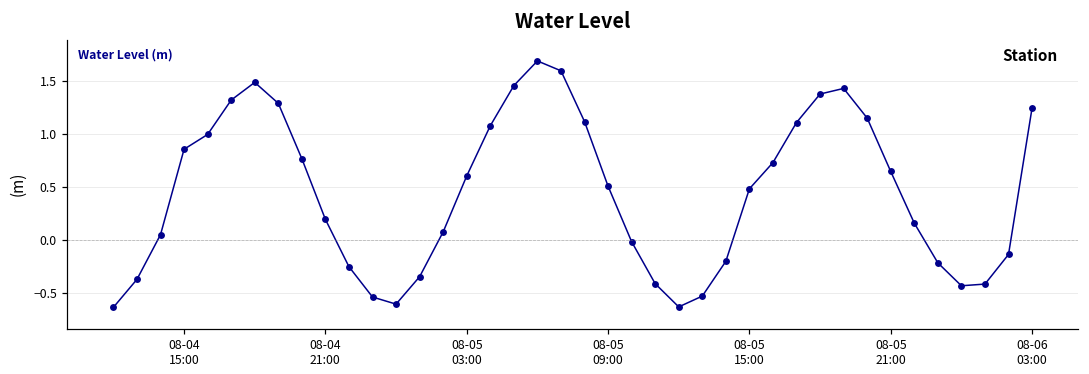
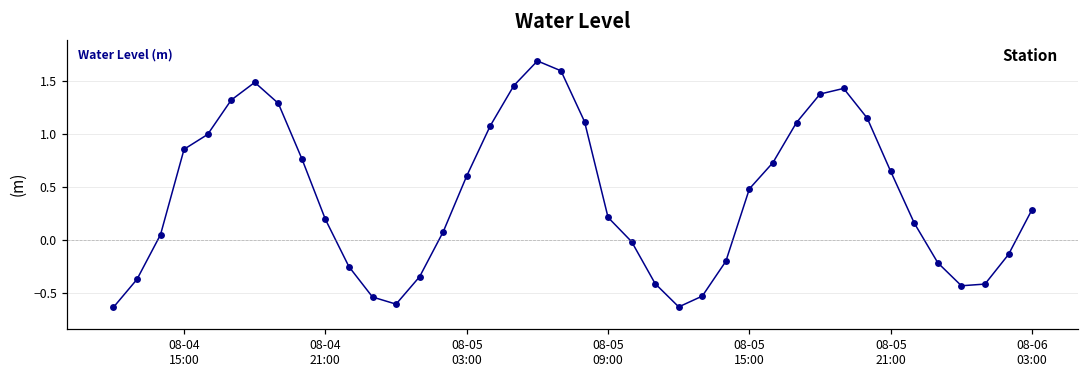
08-05 09:00: 0.5 -> 0.2
08-06 03:00: 1.2 -> 0.3
